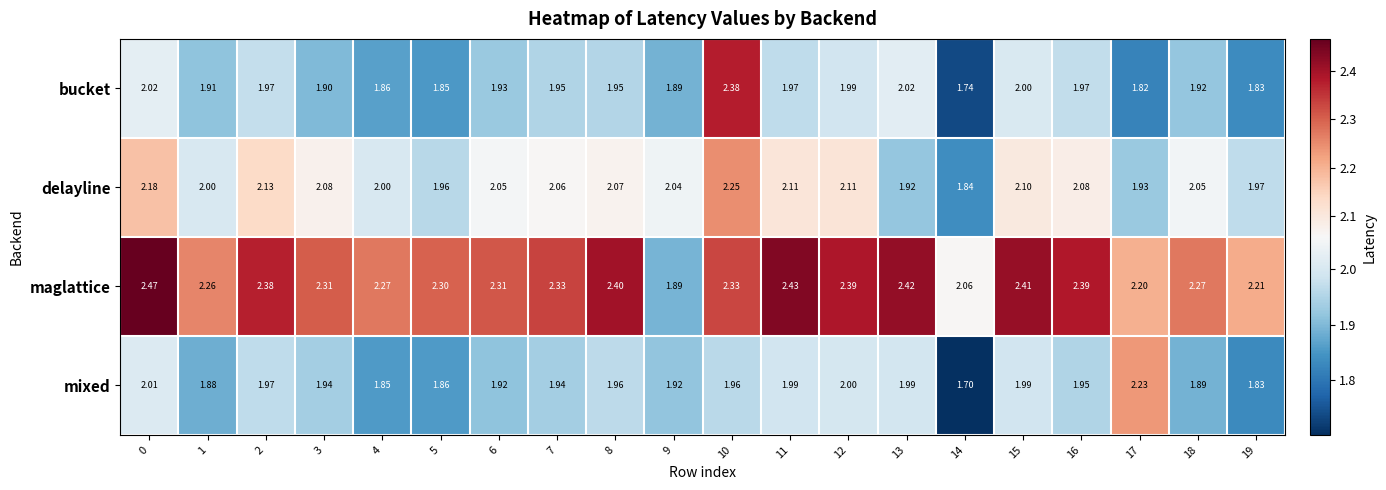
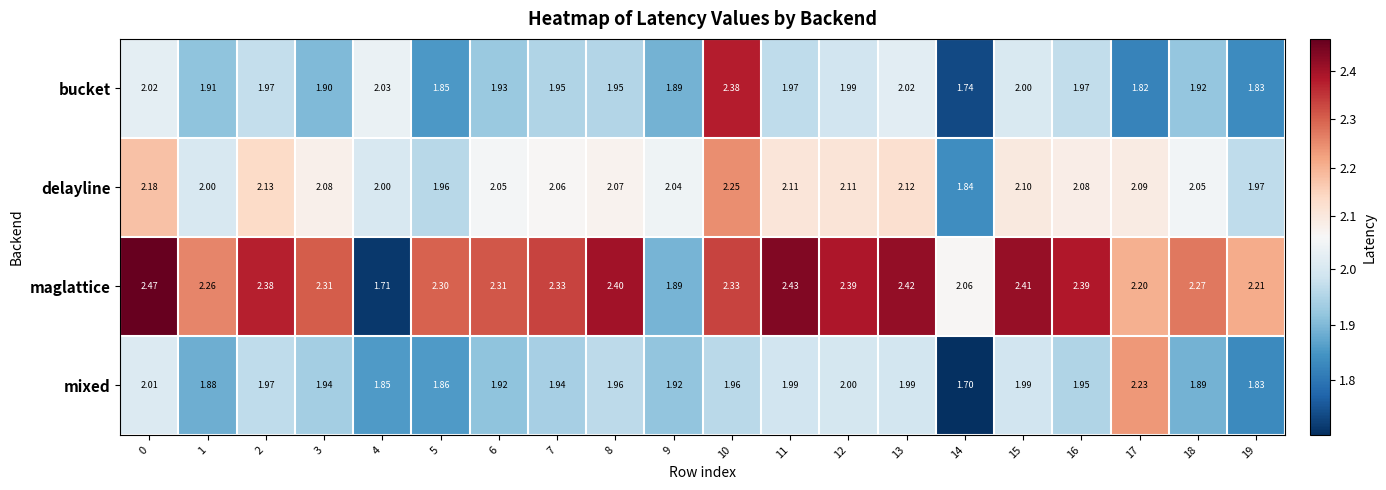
bucket, 4: 1.86 -> 2.03
delayline, 13: 1.92 -> 2.12
delayline, 17: 1.93 -> 2.09
maglattice, 4: 2.27 -> 1.71
